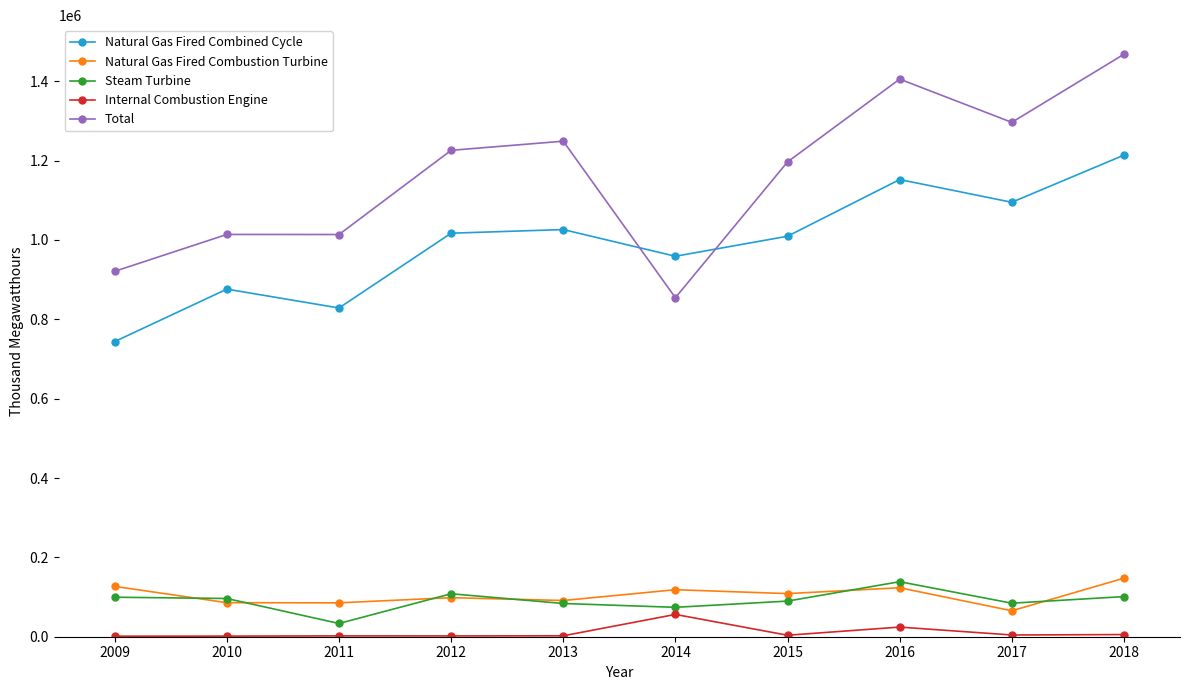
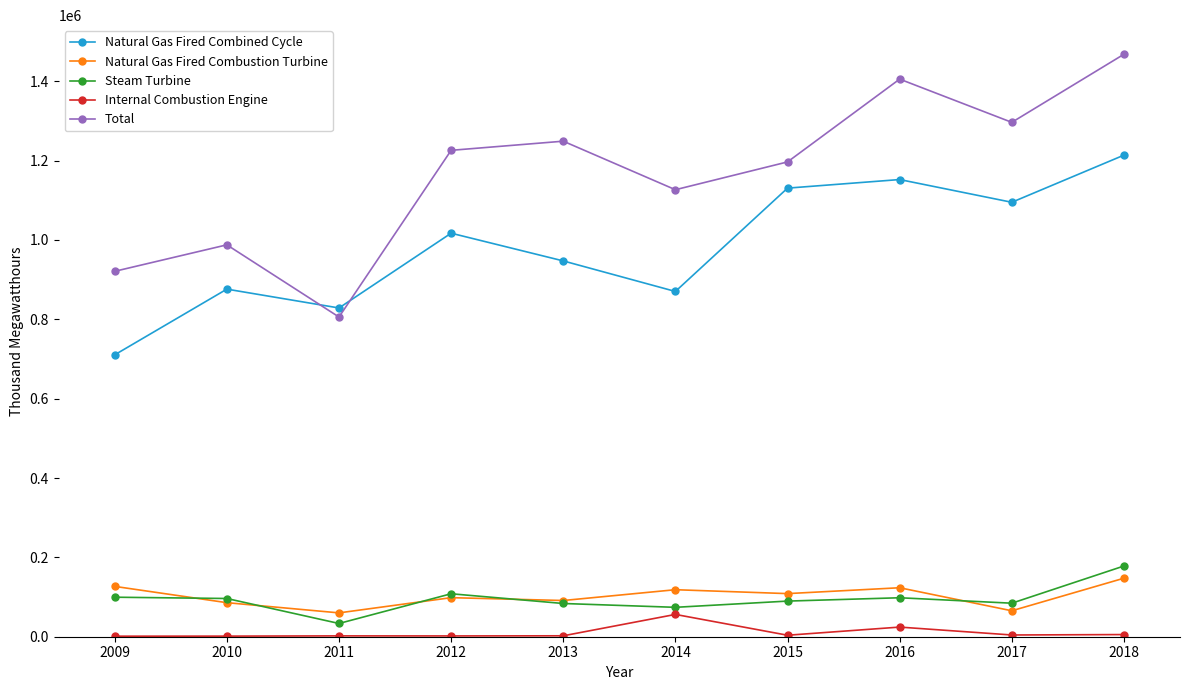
Natural Gas Fired Combined Cycle, 2009: 740000 -> 710000
Total, 2010: 1010000 -> 990000
Natural Gas Fired Combustion Turbine, 2011: 90000 -> 60000
Total, 2011: 1010000 -> 810000
Natural Gas Fired Combined Cycle, 2013: 1030000 -> 950000
Natural Gas Fired Combined Cycle, 2014: 960000 -> 870000
Total, 2014: 850000 -> 1130000
Natural Gas Fired Combined Cycle, 2015: 1010000 -> 1130000
Steam Turbine, 2016: 140000 -> 100000
Steam Turbine, 2018: 100000 -> 180000
